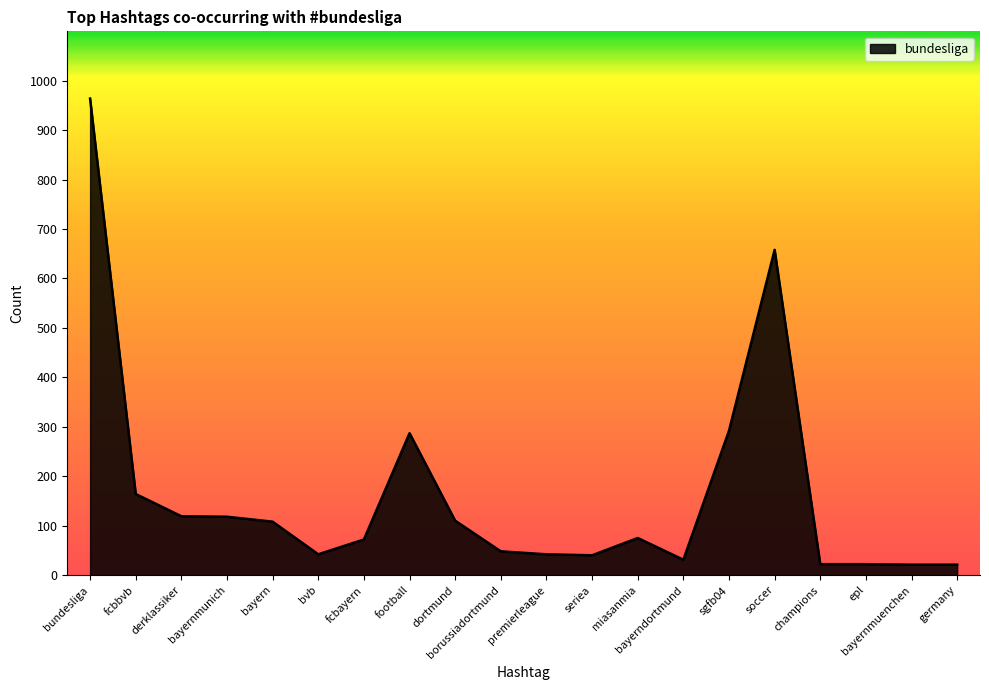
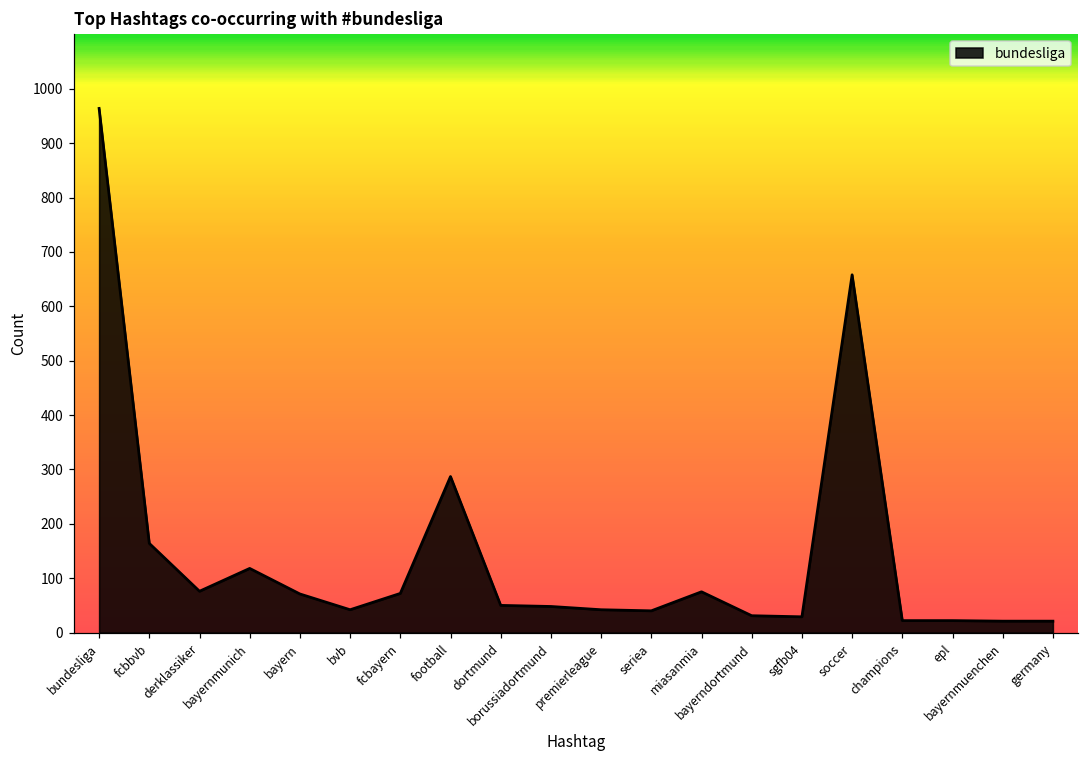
derklassiker: 120 -> 80
bayern: 110 -> 70
dortmund: 110 -> 50
sgfb04: 290 -> 30
